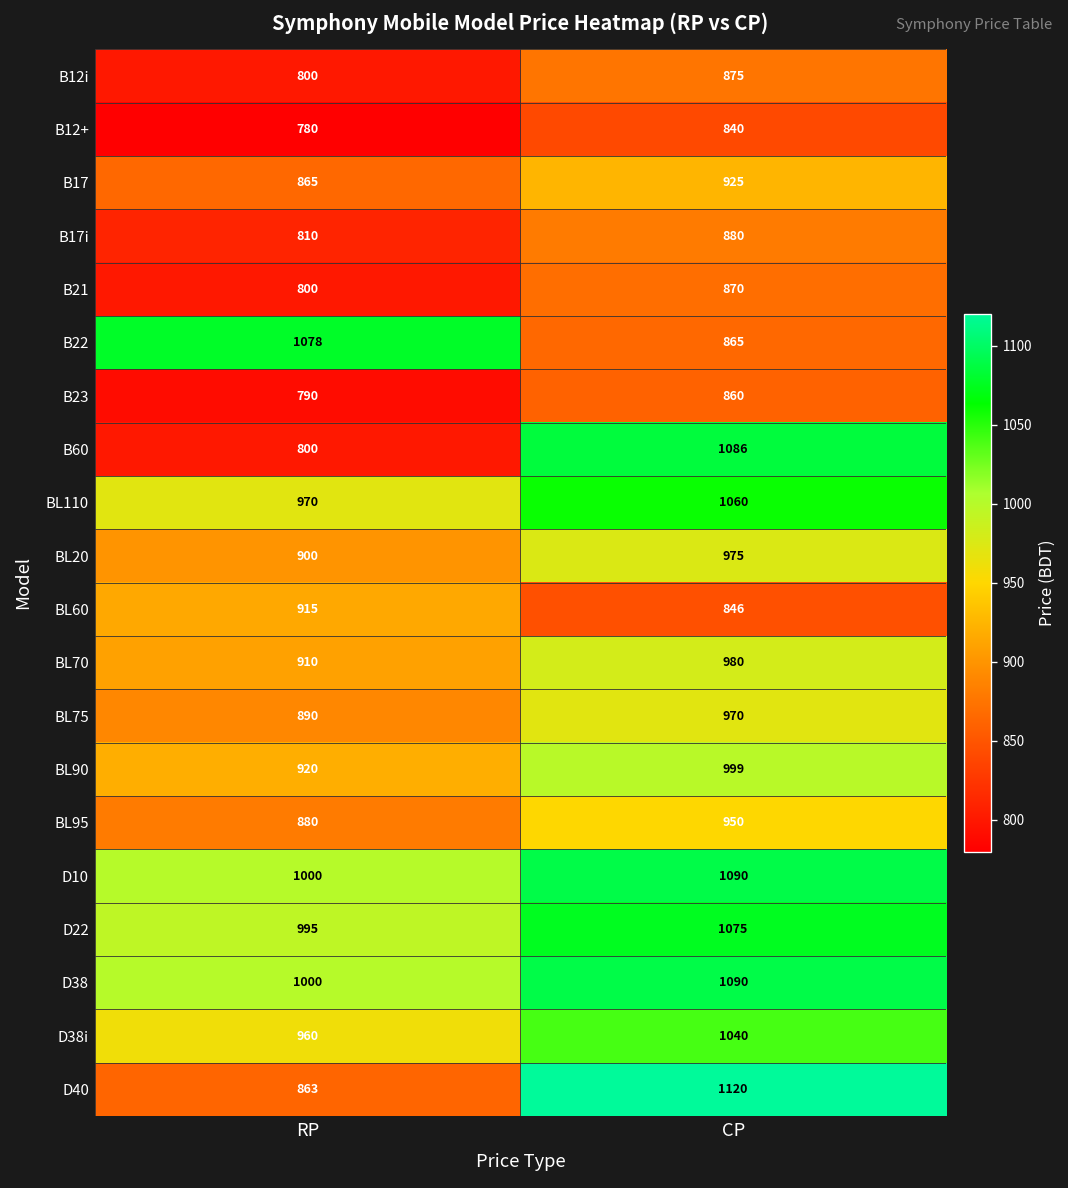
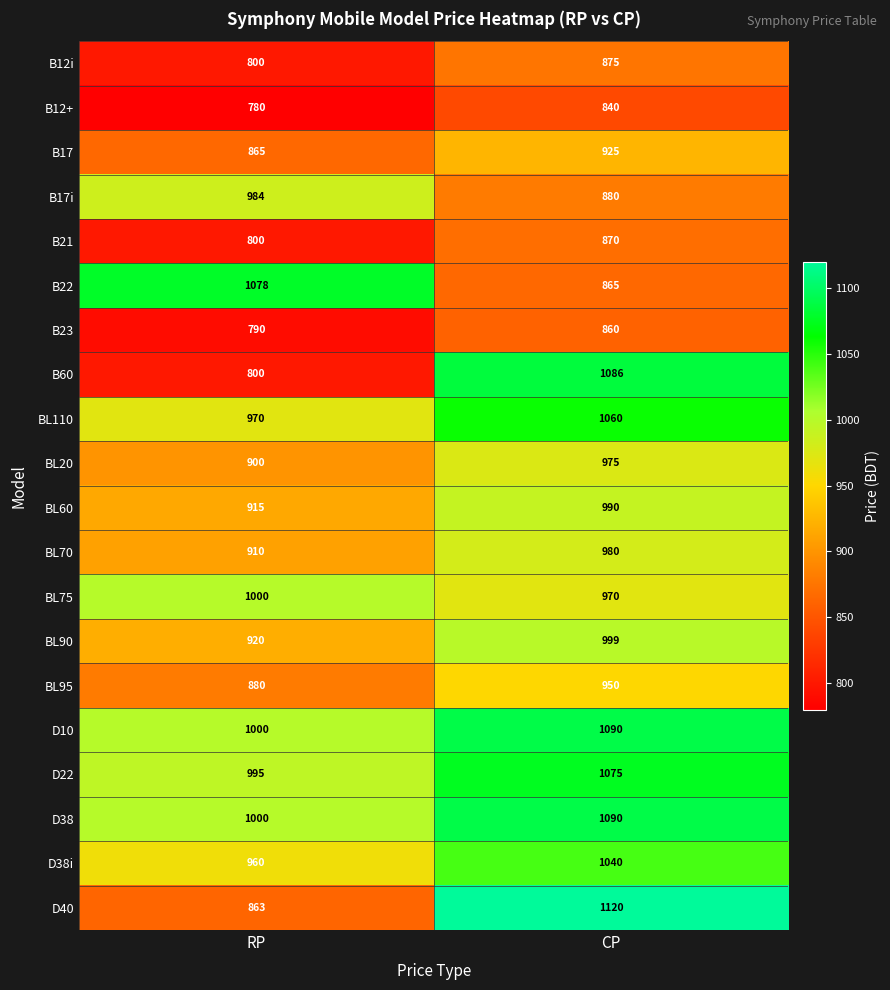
B17i, RP: 810 -> 984
BL60, CP: 846 -> 990
BL75, RP: 890 -> 1000
